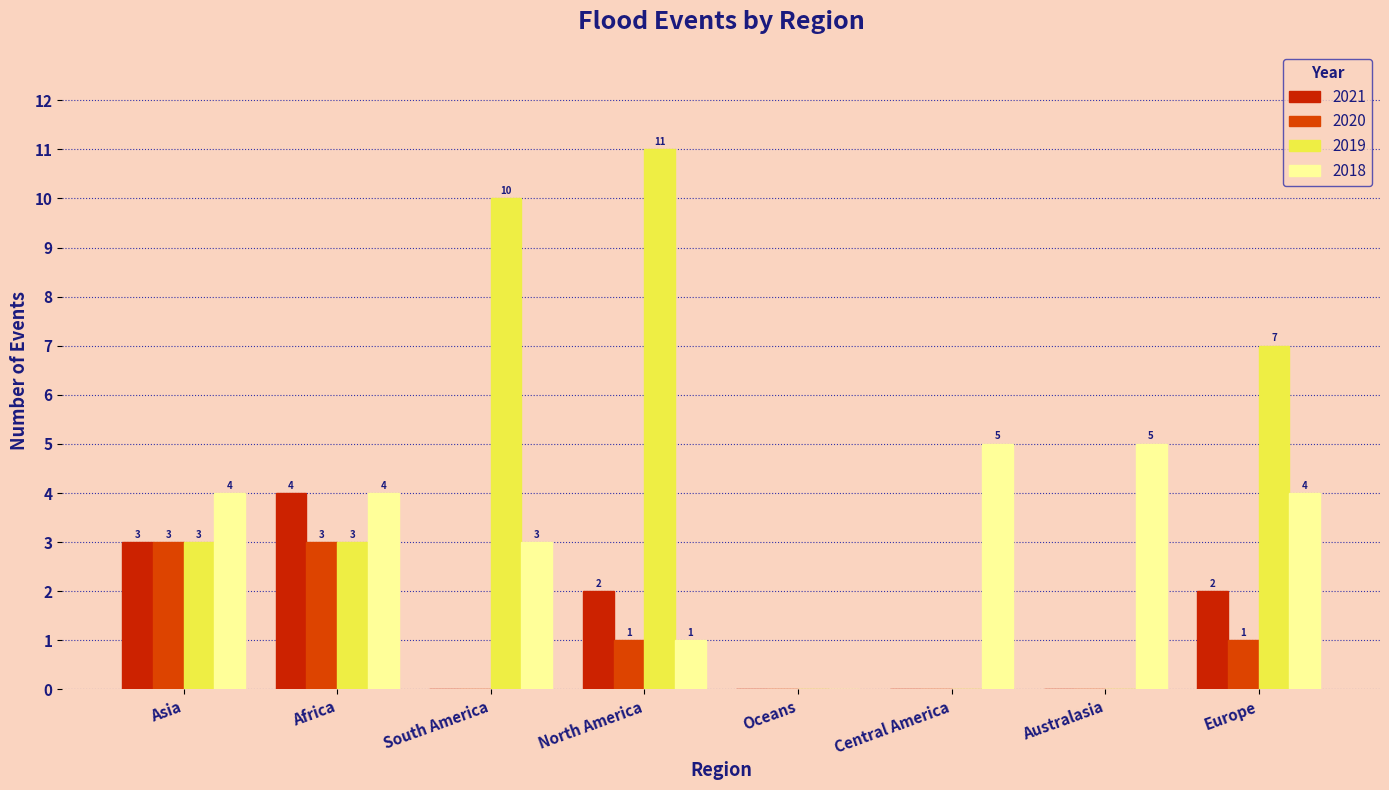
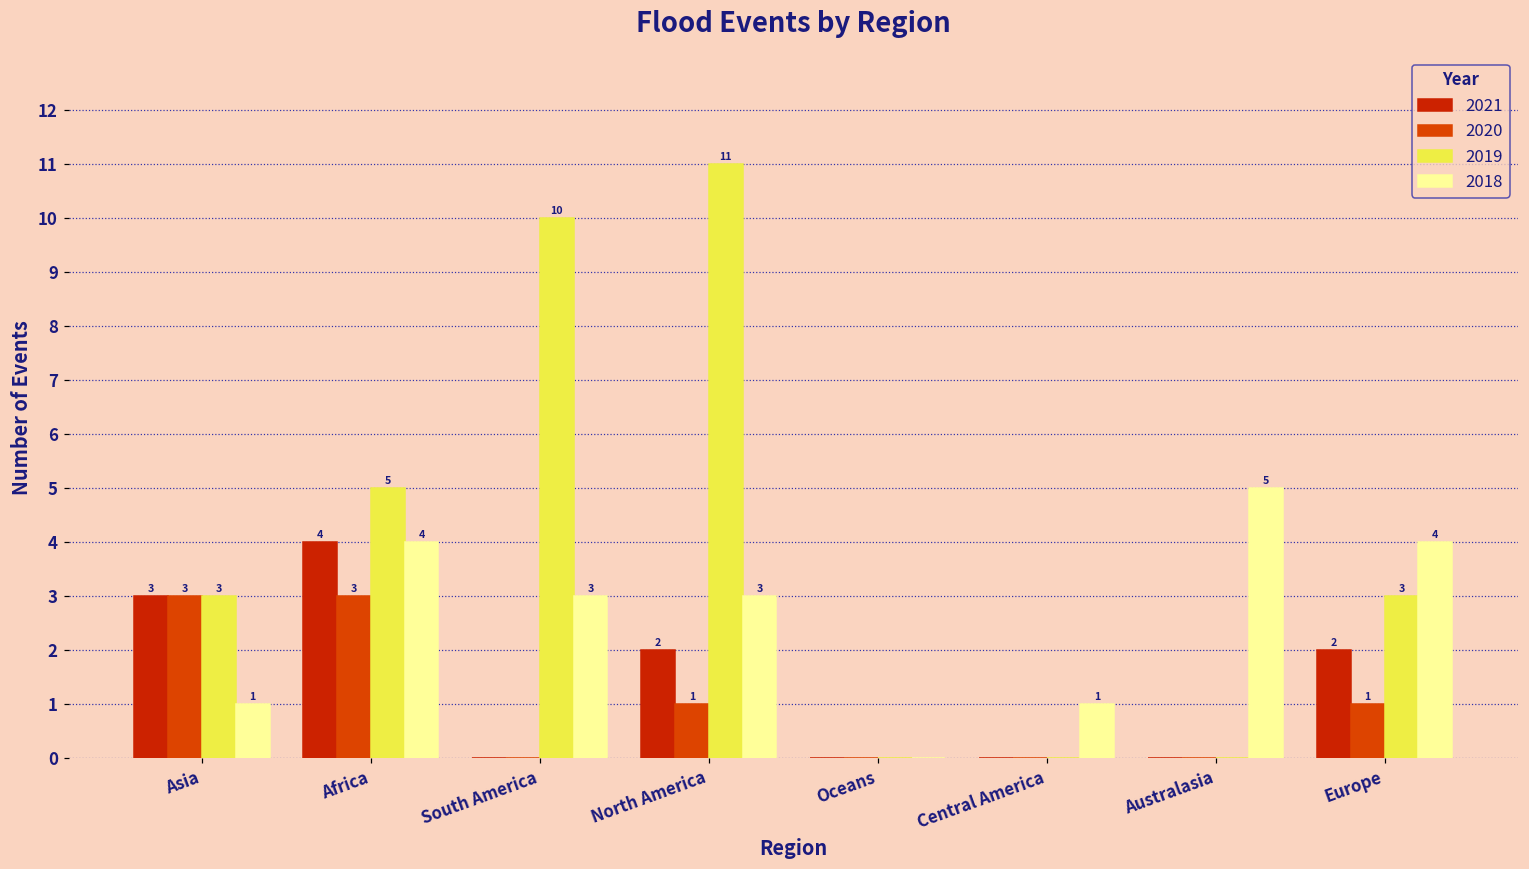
2018, Asia: 4 -> 1
2019, Africa: 3 -> 5
2018, North America: 1 -> 3
2018, Central America: 5 -> 1
2019, Europe: 7 -> 3
